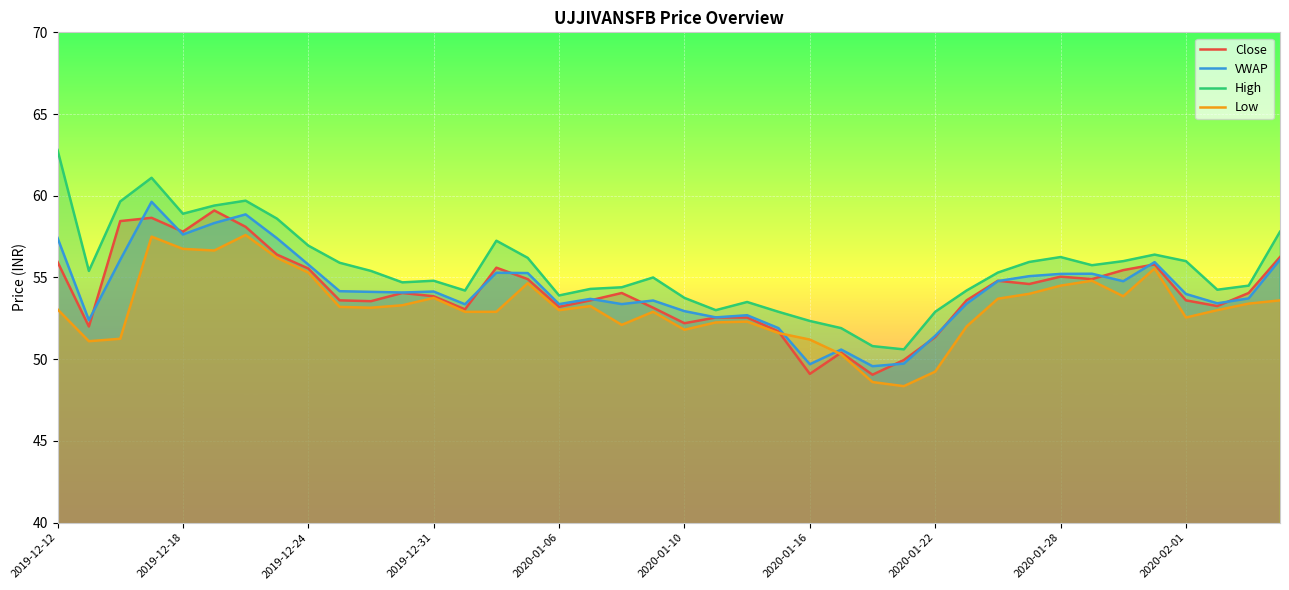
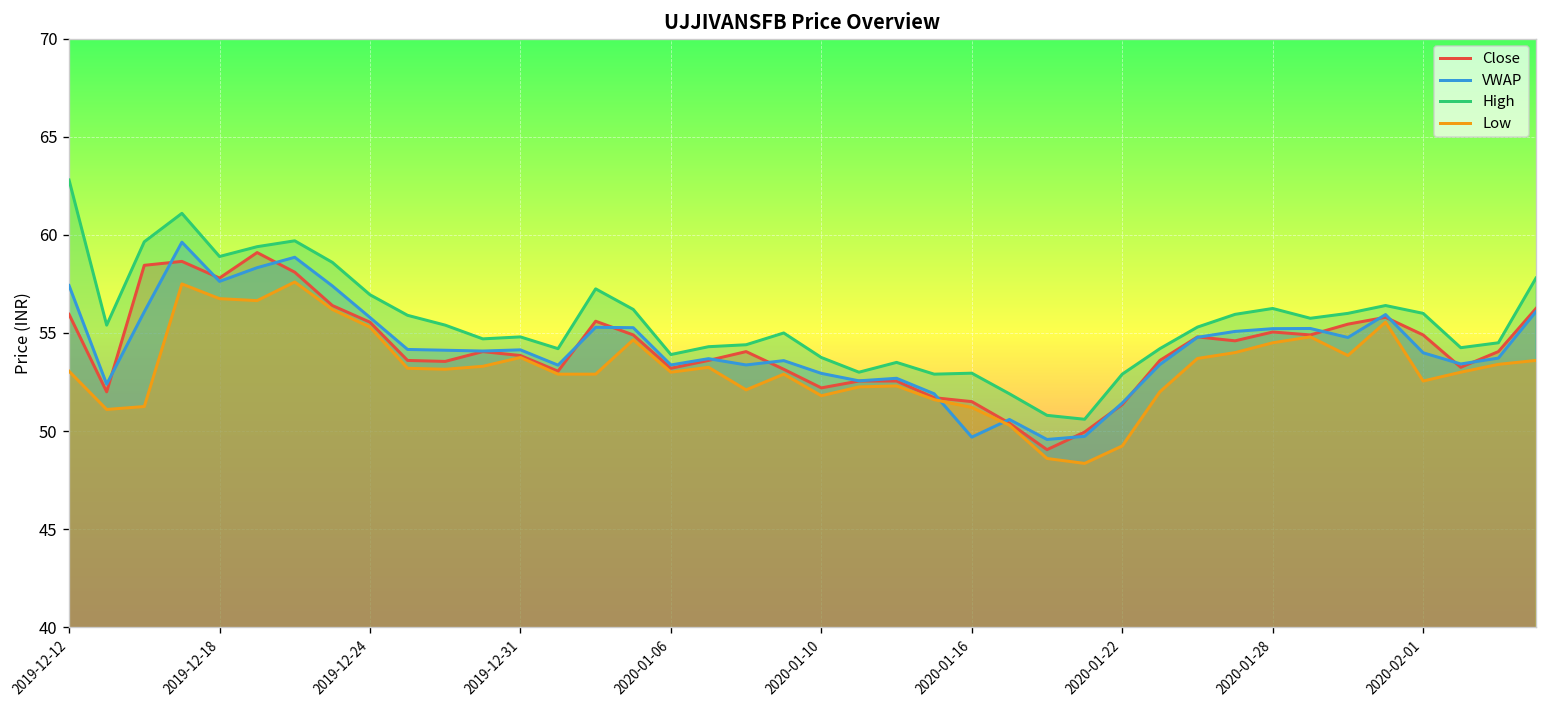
Close, 2020-01-16: 49.1 -> 51.5
High, 2020-01-16: 52.3 -> 53.0
Close, 2020-02-01: 53.6 -> 54.9
